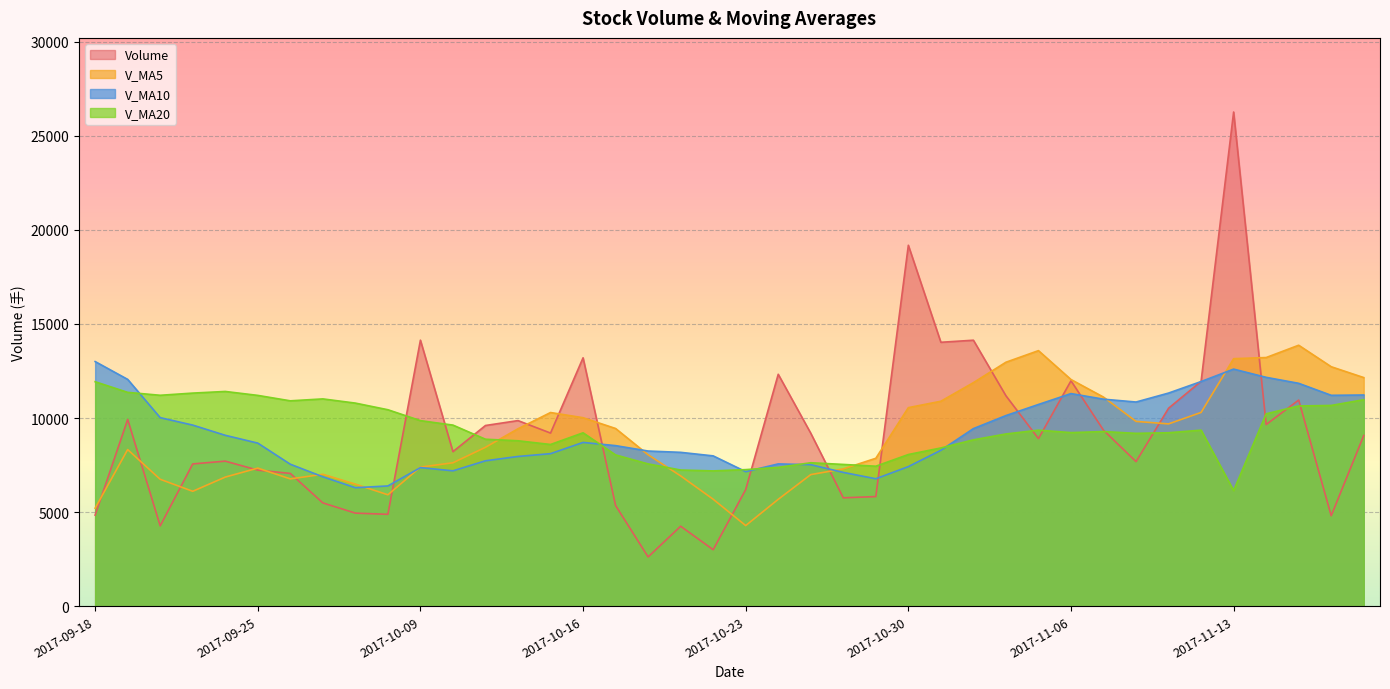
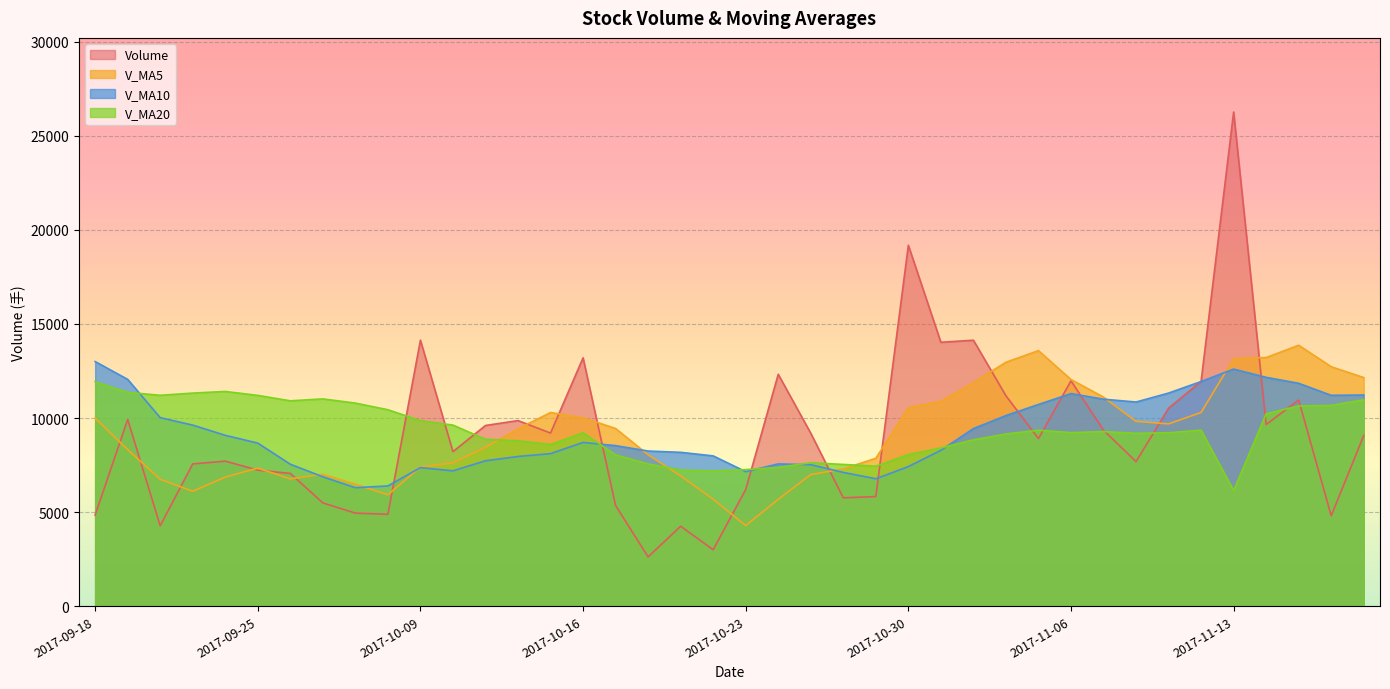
V_MA5, 2017-09-18: 5200 -> 10000
